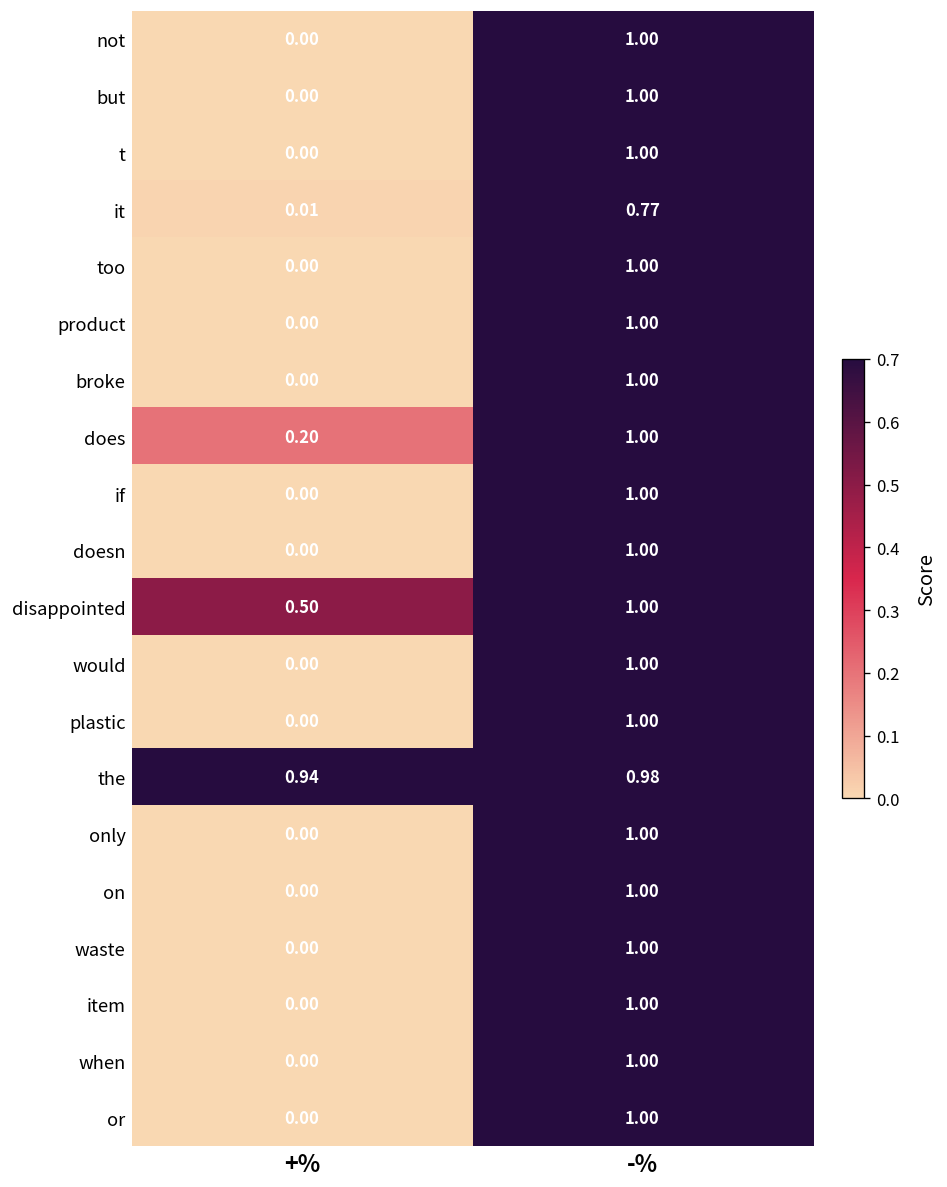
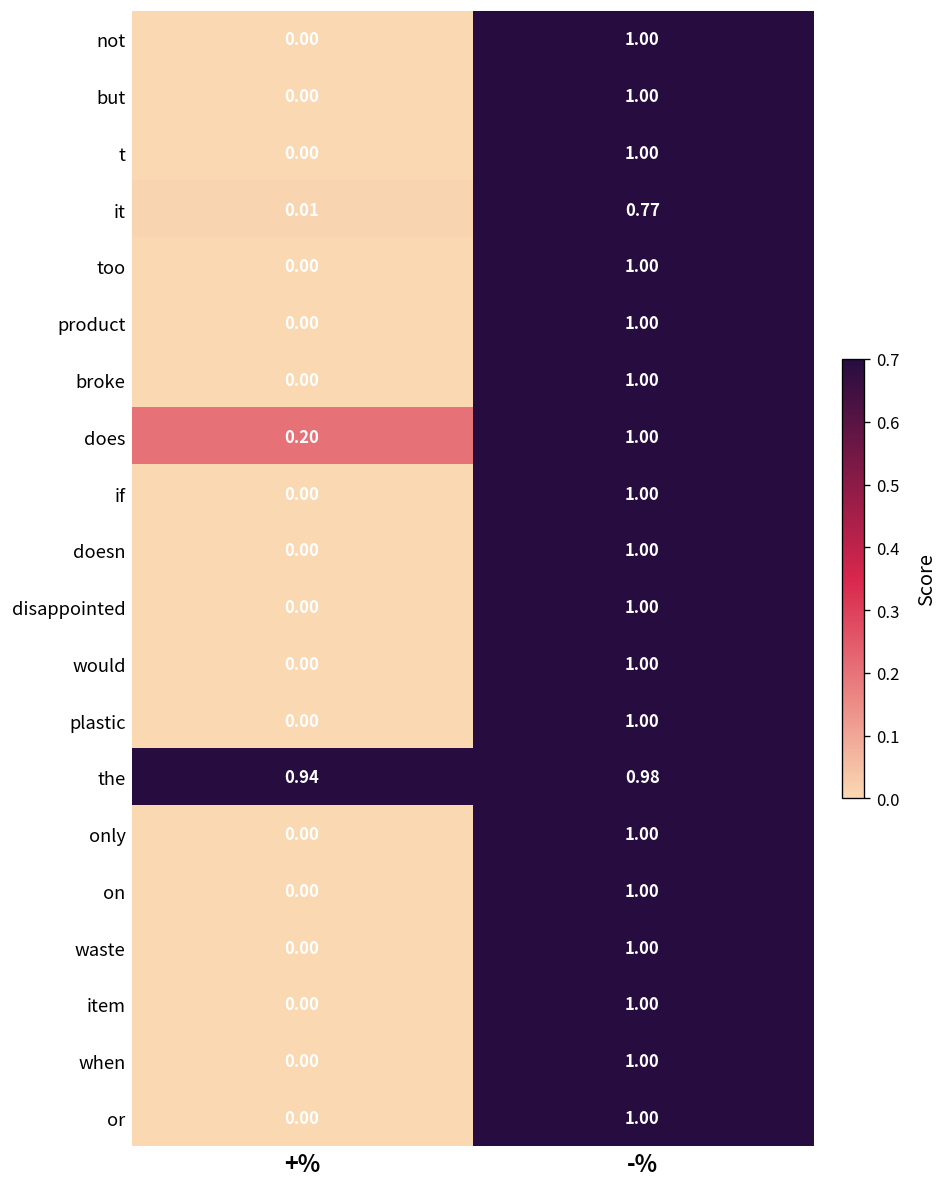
disappointed, +%: 0.50 -> 0.00
